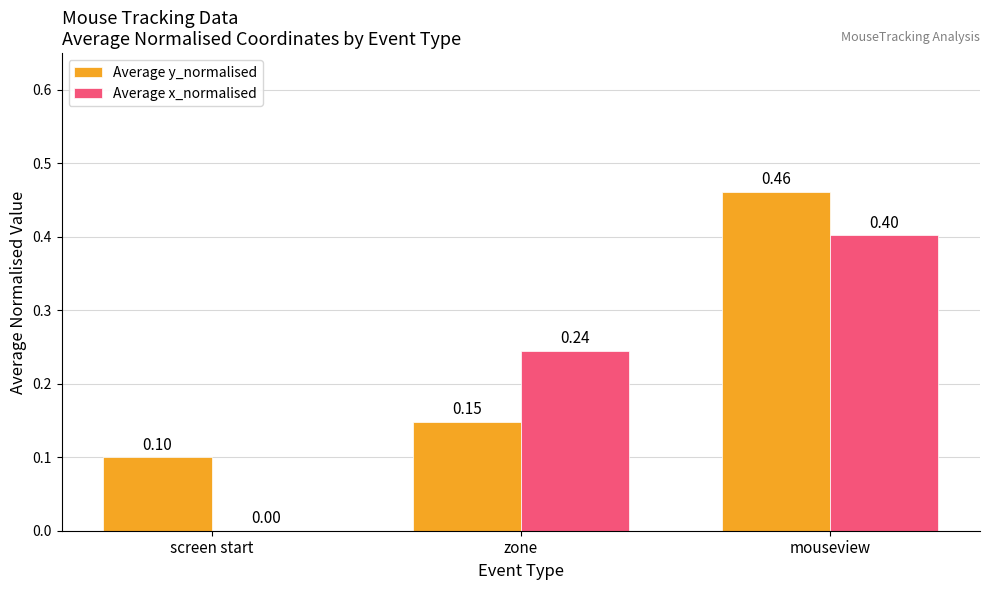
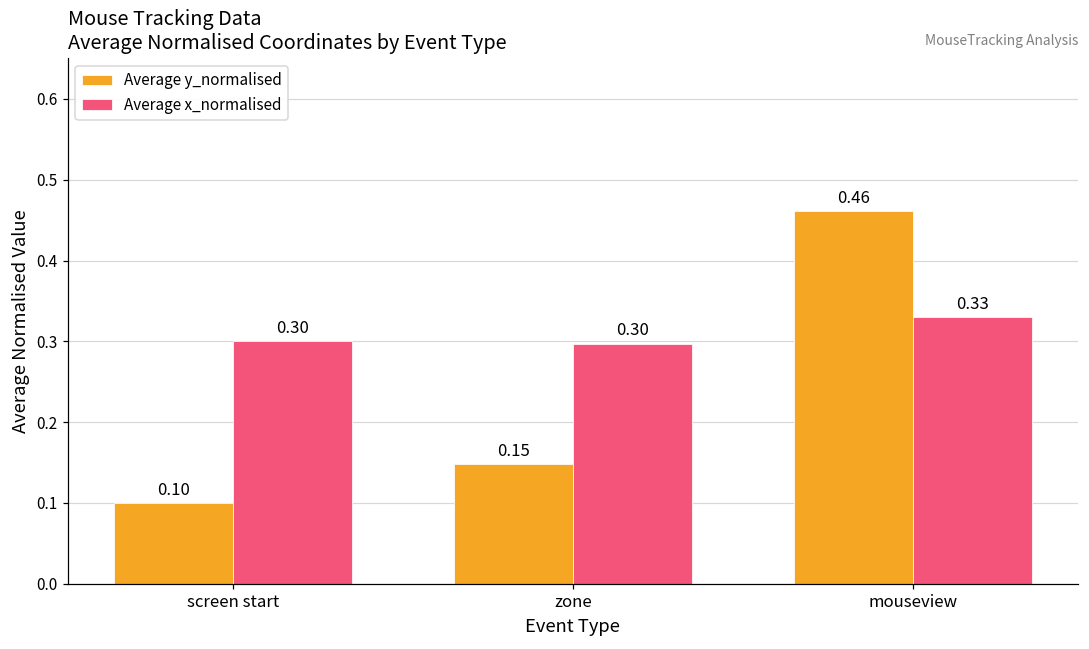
Average x_normalised, screen start: 0.00 -> 0.30
Average x_normalised, zone: 0.24 -> 0.30
Average x_normalised, mouseview: 0.40 -> 0.33
